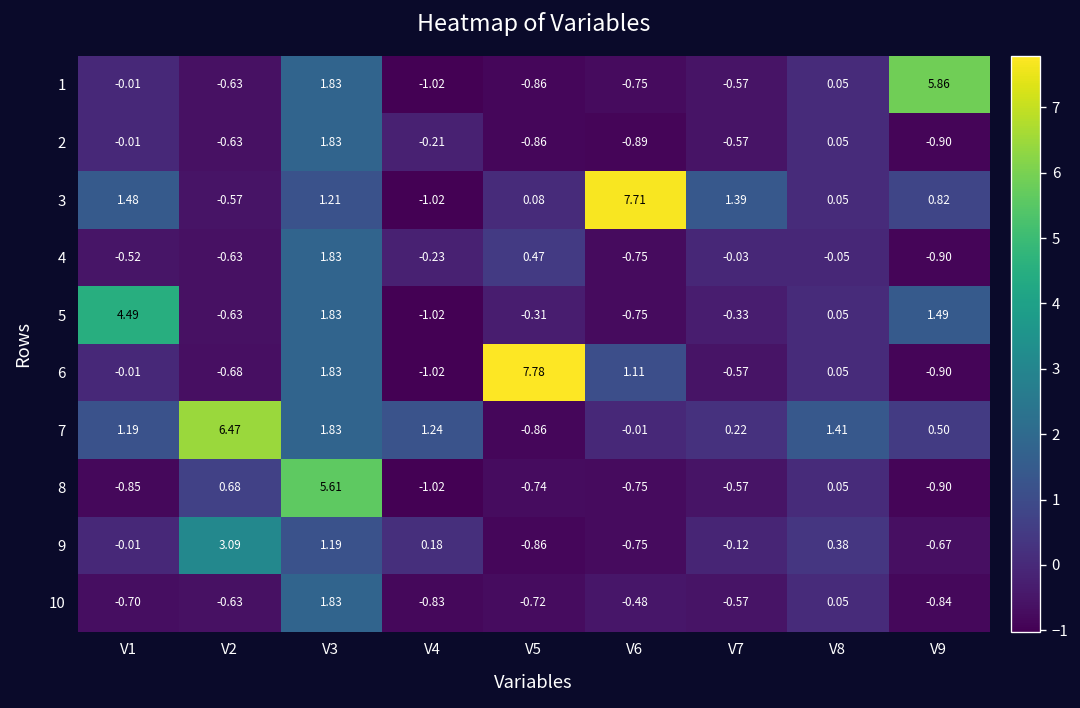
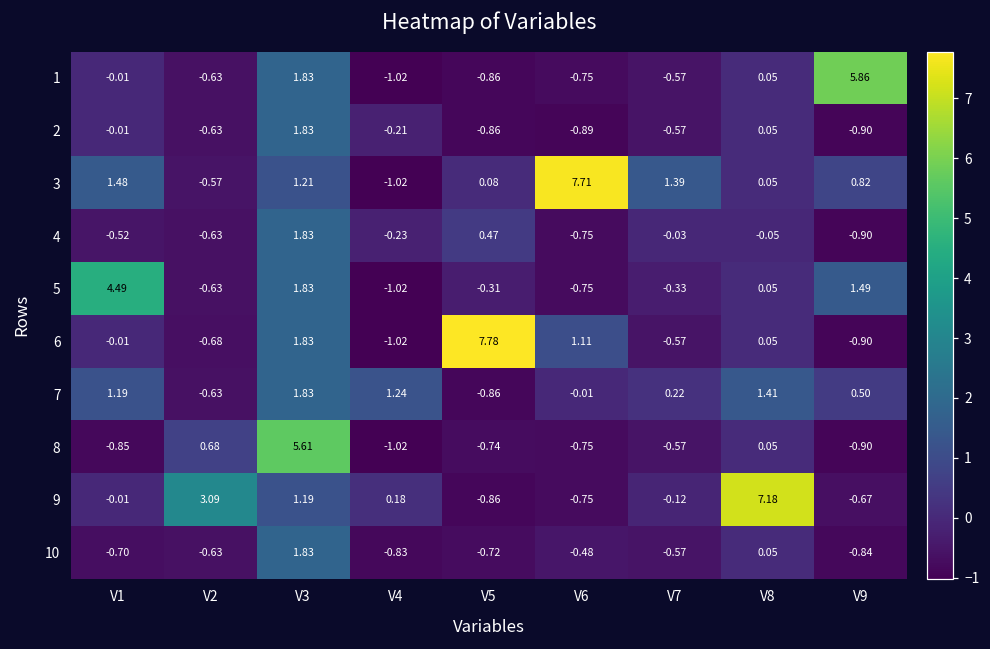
7, V2: 6.47 -> -0.63
9, V8: 0.38 -> 7.18
